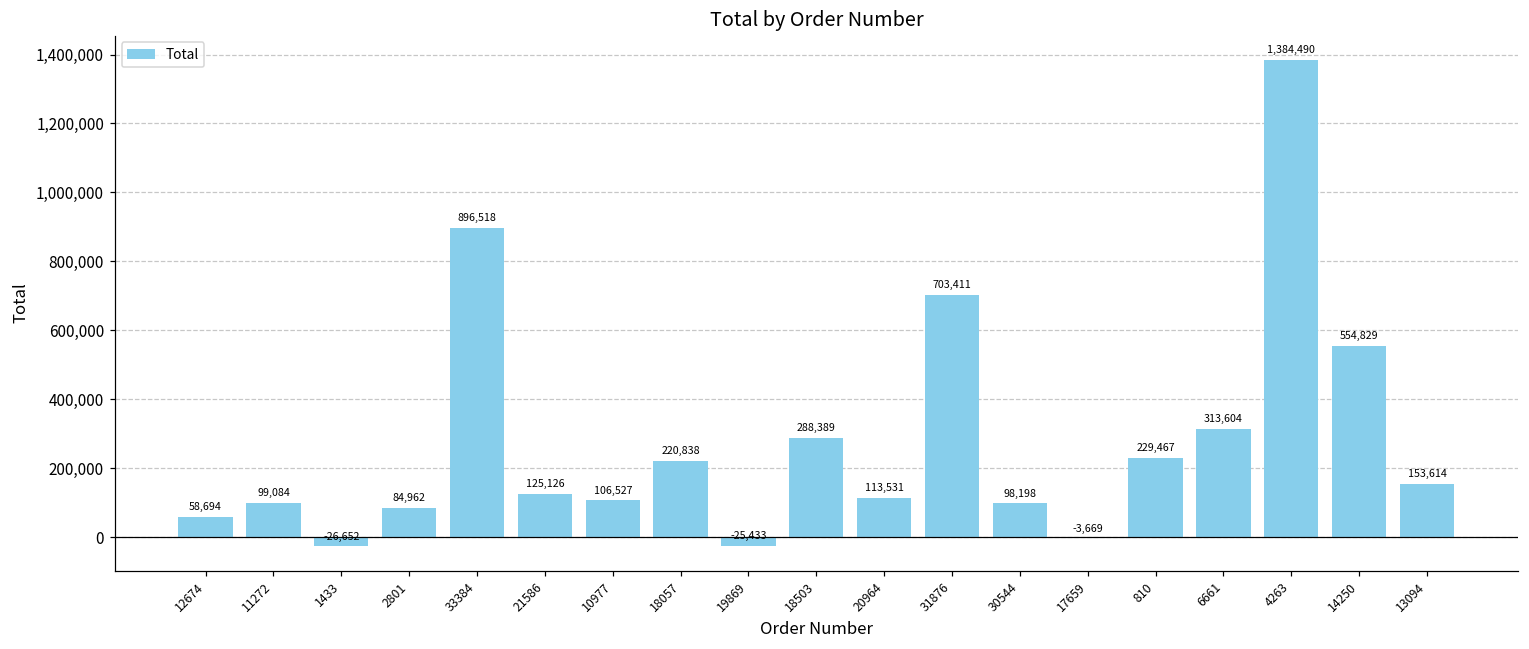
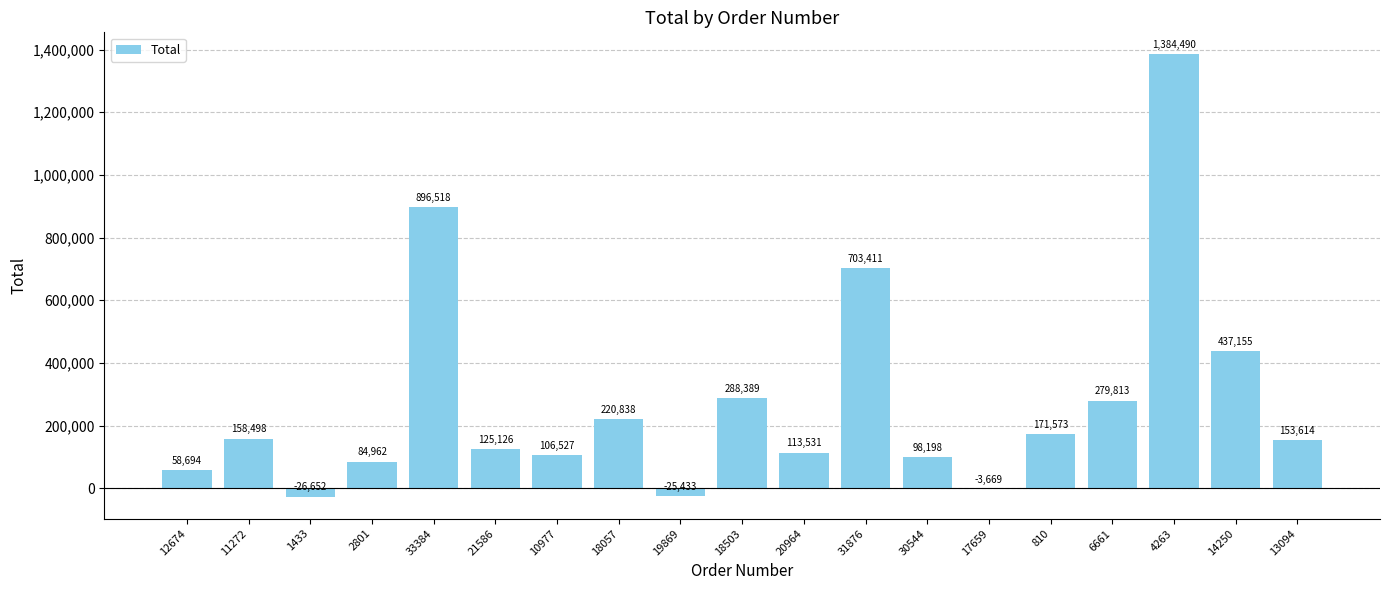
11272: 99,084 -> 158,498
810: 229,467 -> 171,573
6661: 313,604 -> 279,813
14250: 554,829 -> 437,155
